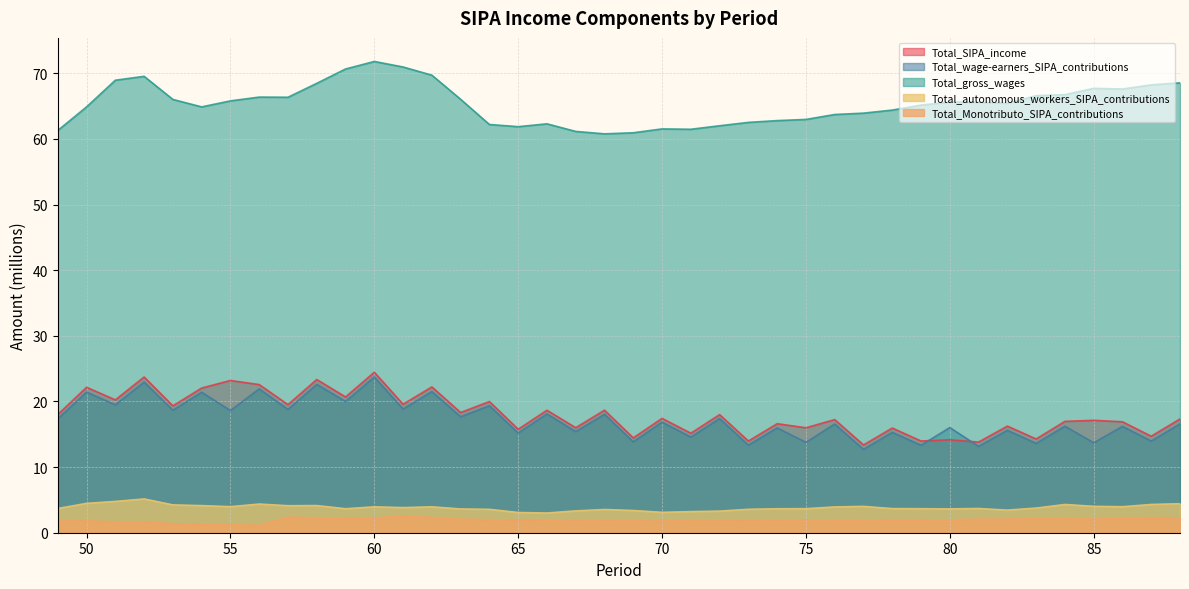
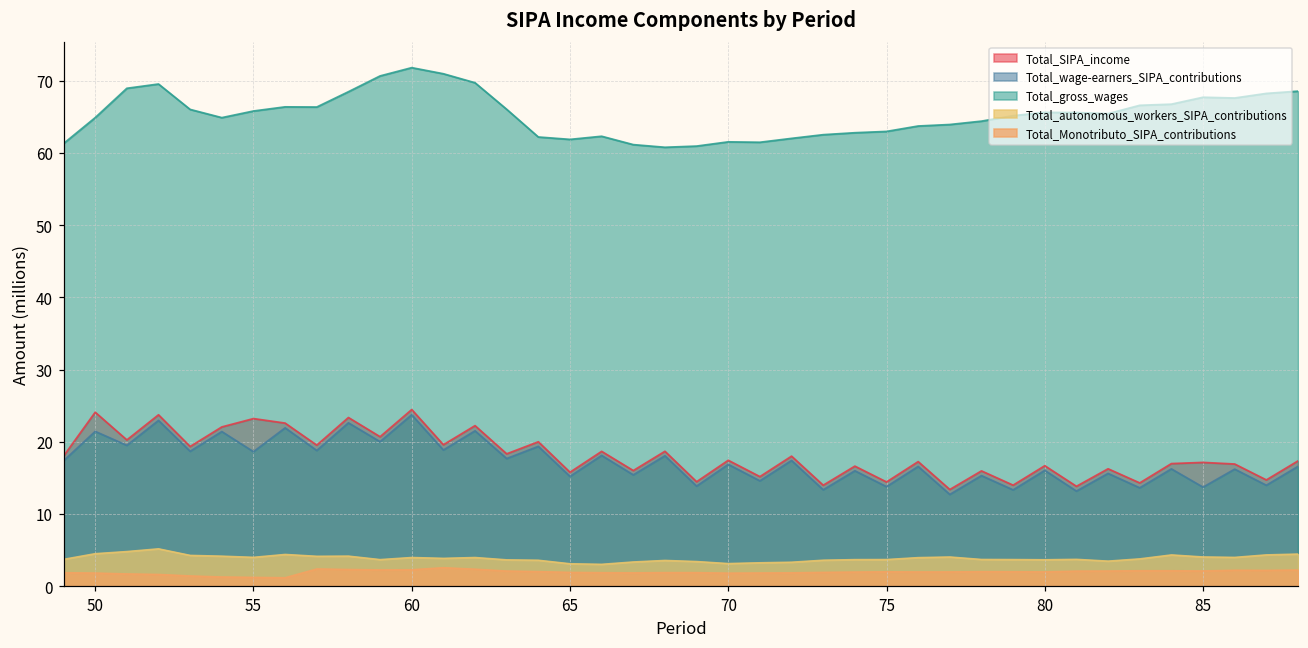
Total_SIPA_income, 50: 22 -> 24
Total_SIPA_income, 75: 16 -> 14
Total_SIPA_income, 80: 14 -> 17
